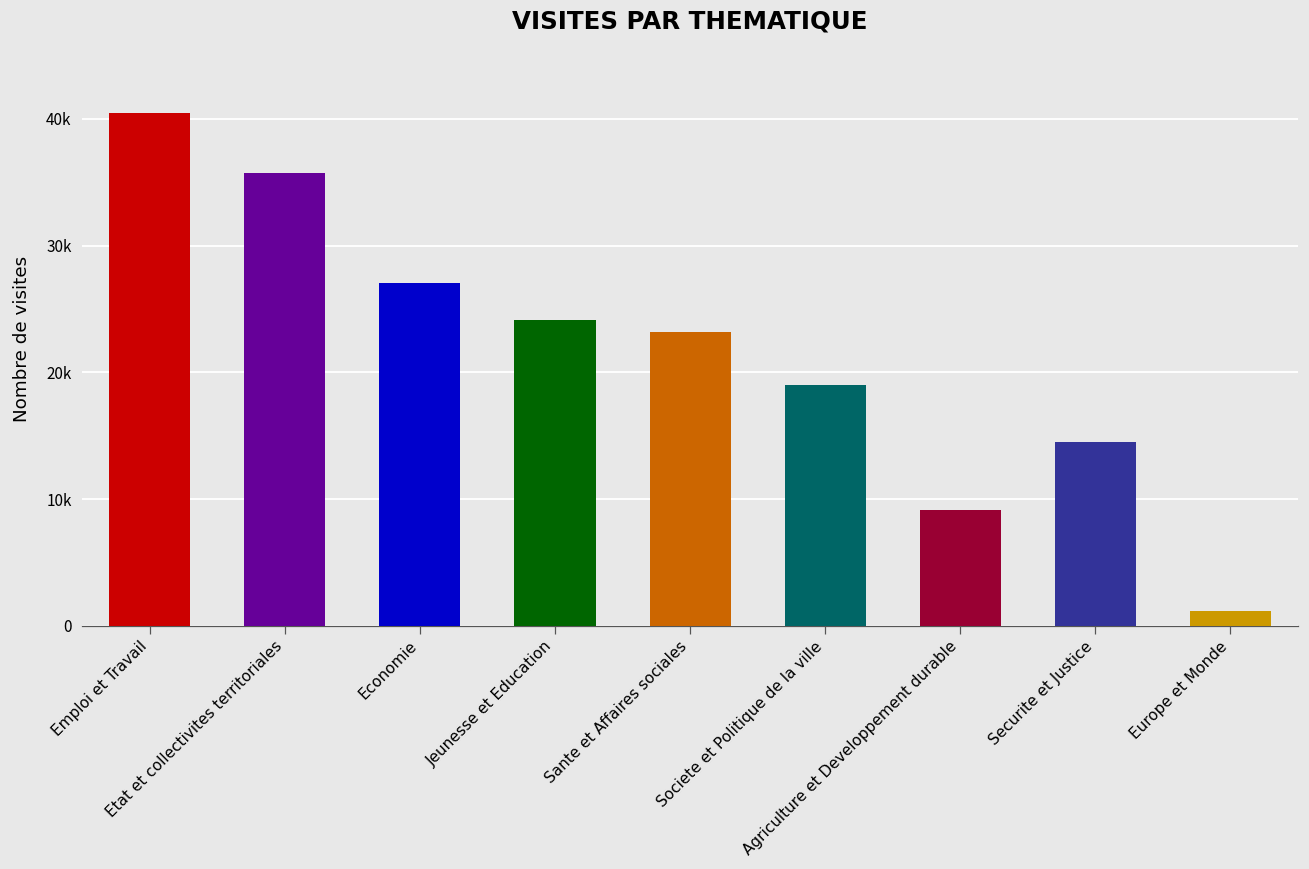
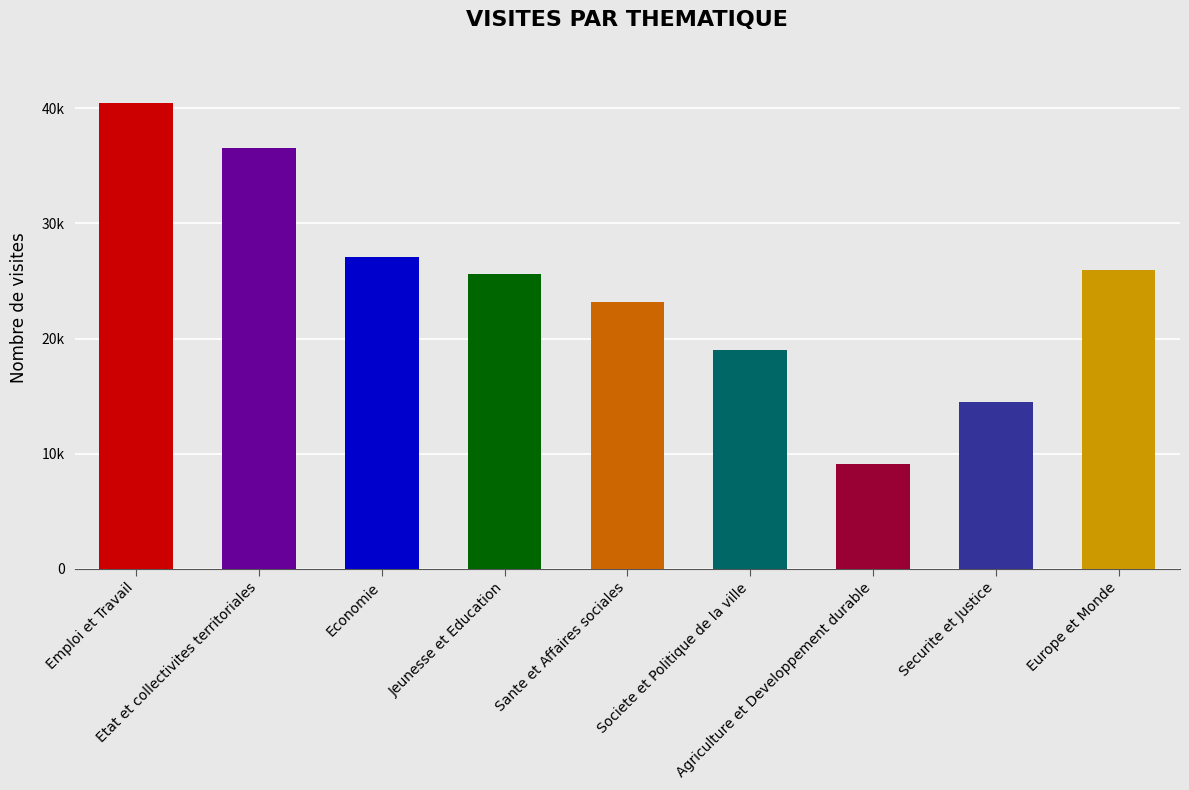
Etat et collectivites territoriales: 35700 -> 36500
Jeunesse et Education: 24100 -> 25600
Europe et Monde: 1200 -> 25900
